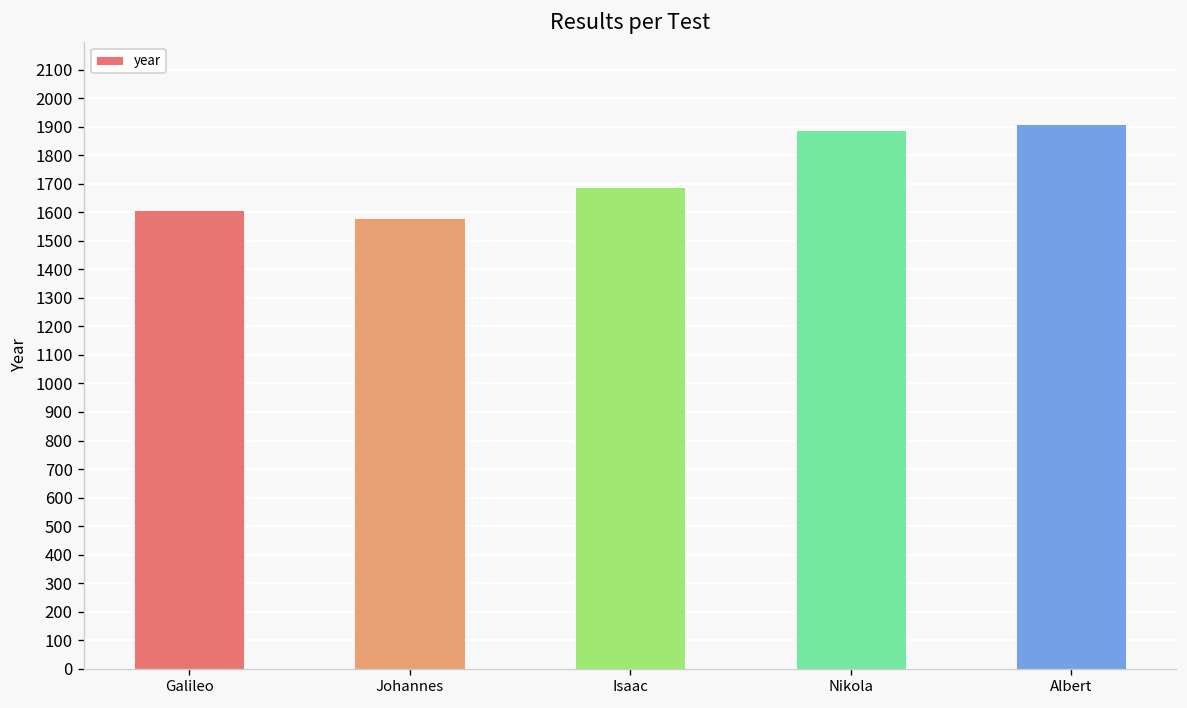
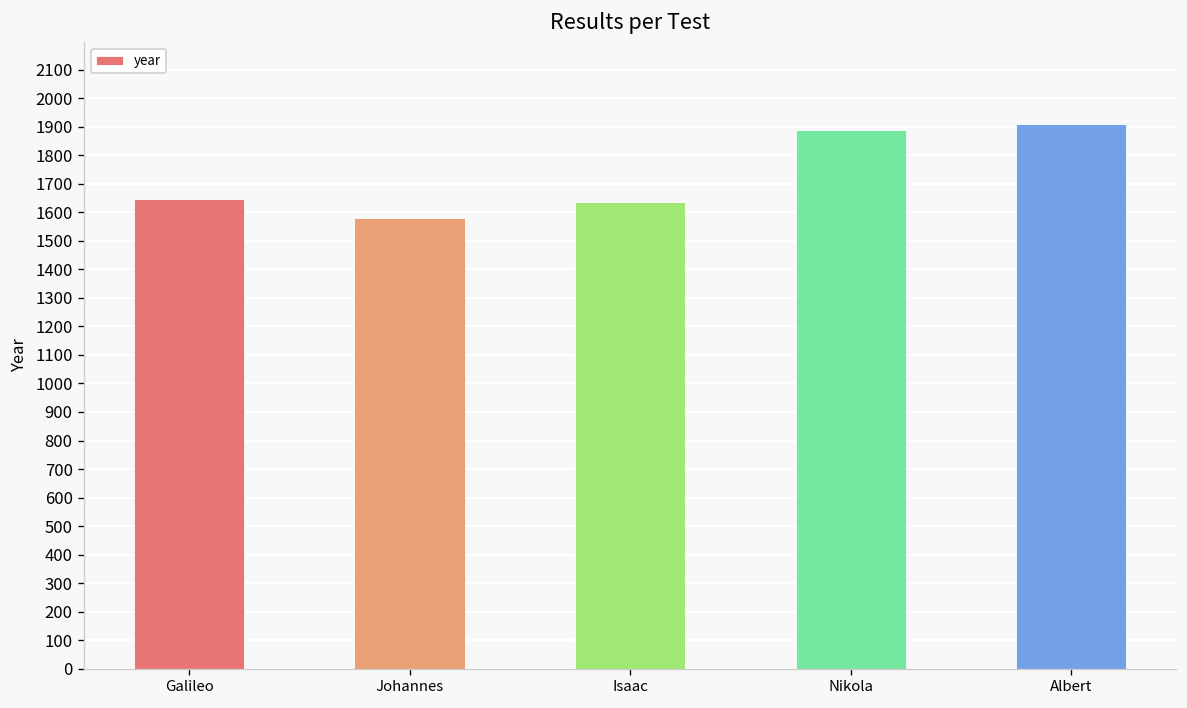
Galileo: 1610 -> 1650
Isaac: 1690 -> 1640
